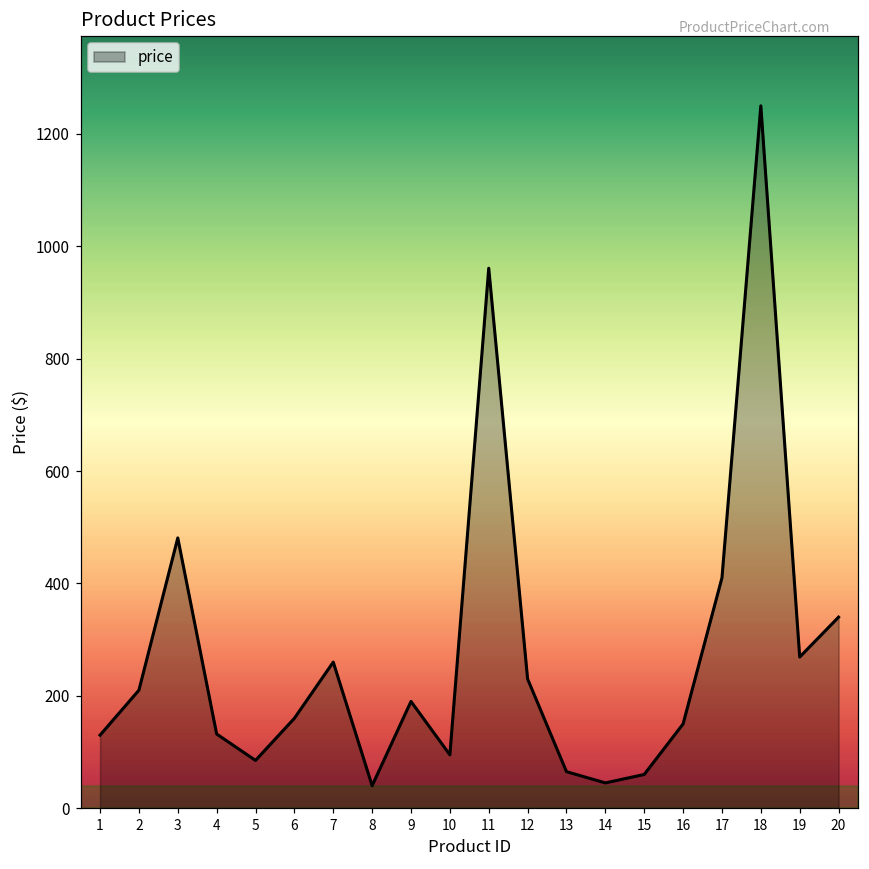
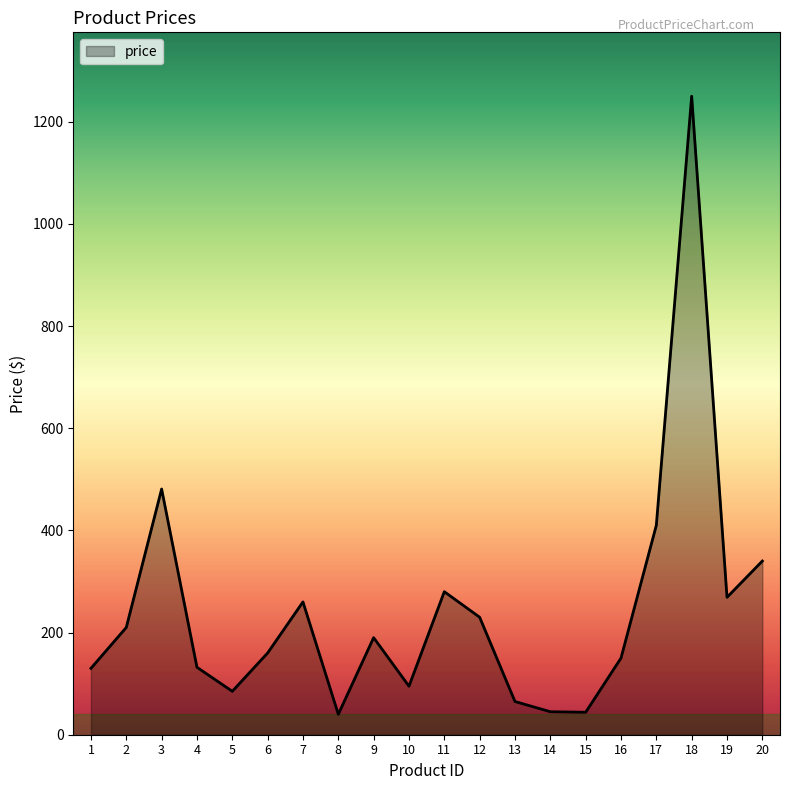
11: 960 -> 280
15: 60 -> 40
